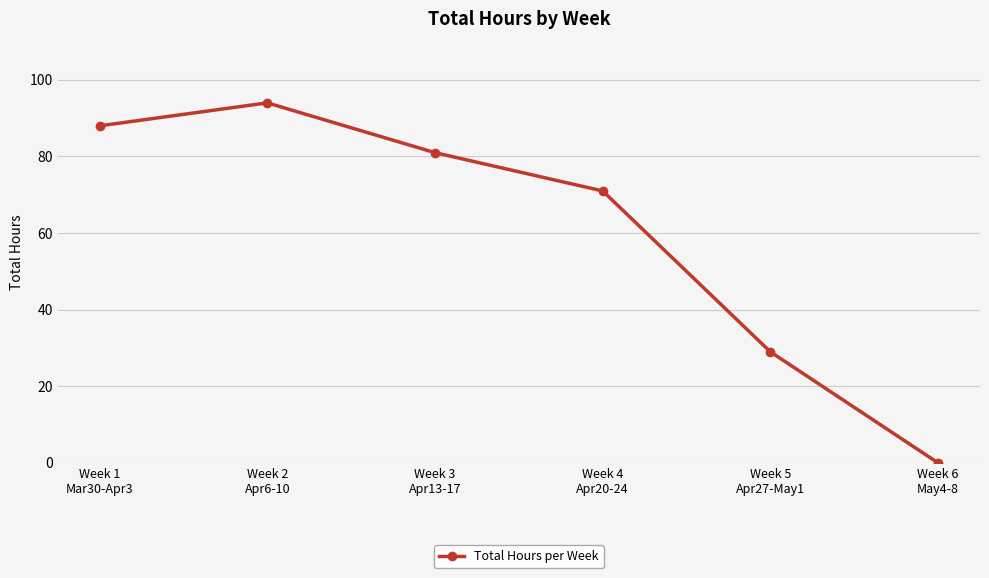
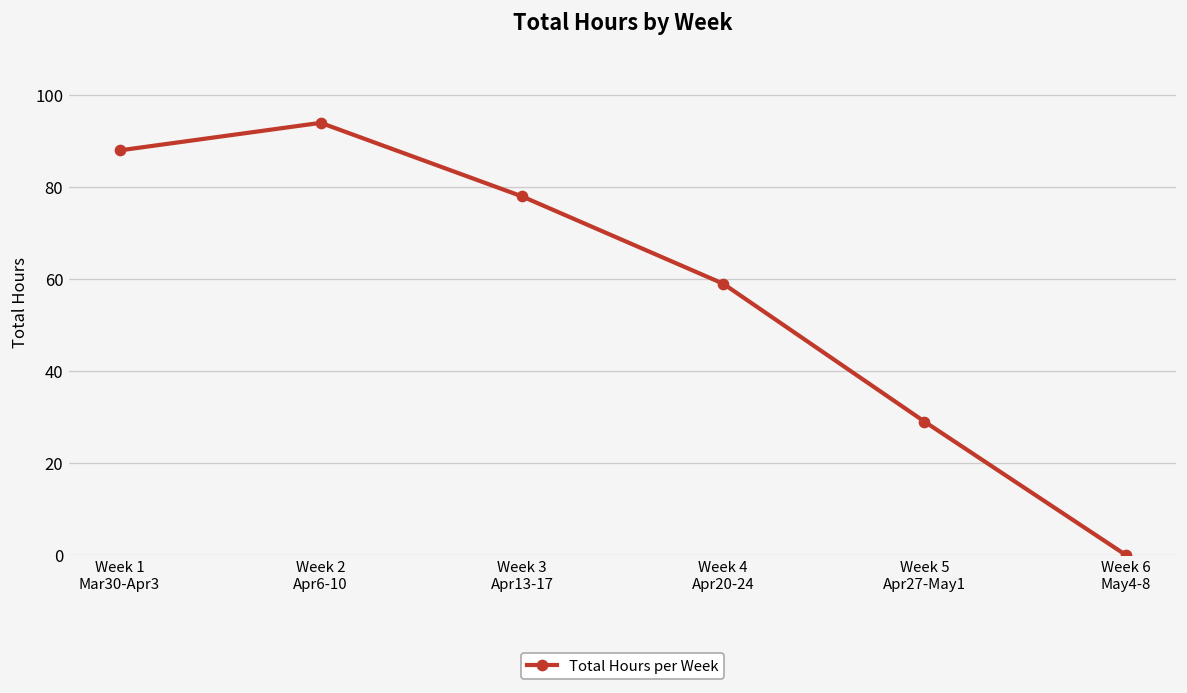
Week 3 Apr13-17: 81 -> 78
Week 4 Apr20-24: 71 -> 59
